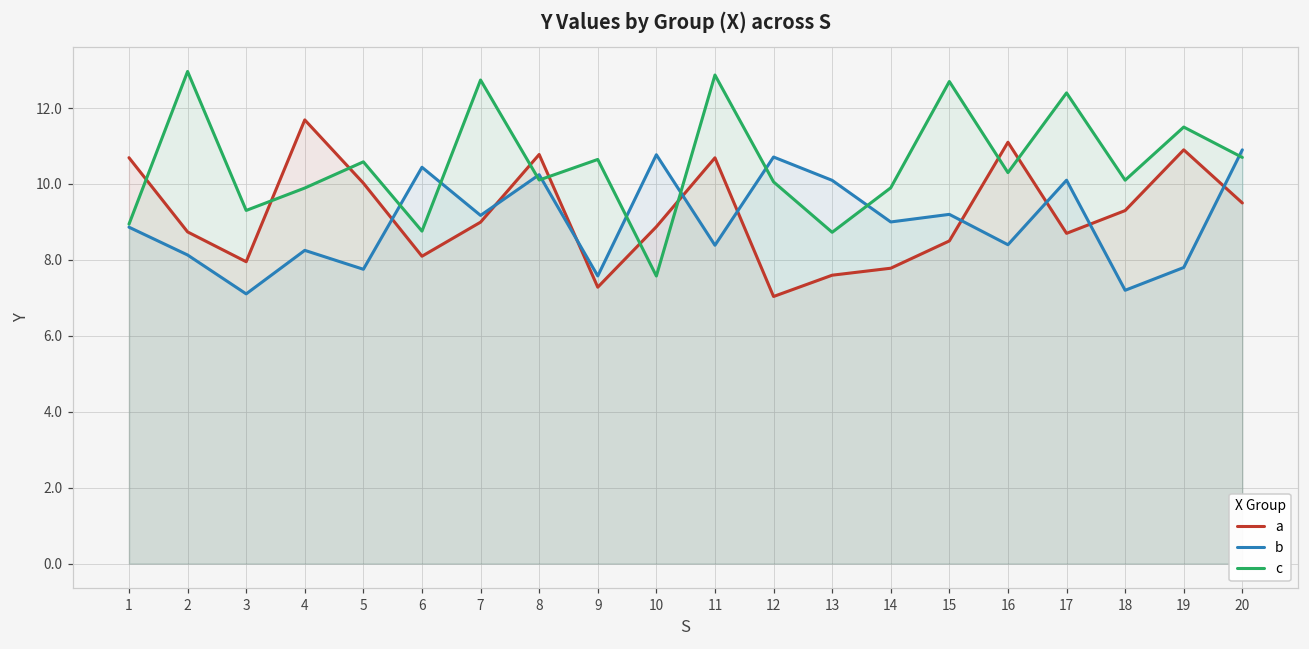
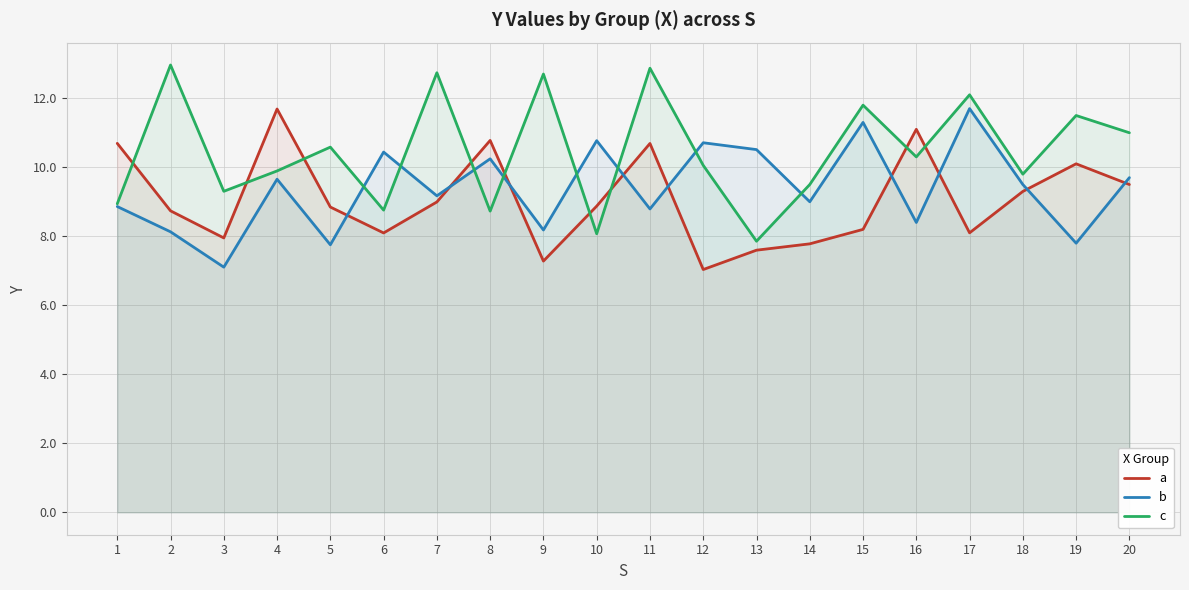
b, 4: 8.3 -> 9.7
a, 5: 10.0 -> 8.8
c, 8: 10.1 -> 8.7
b, 9: 7.6 -> 8.2
c, 9: 10.6 -> 12.7
c, 10: 7.6 -> 8.1
b, 11: 8.4 -> 8.8
b, 13: 10.1 -> 10.5
c, 13: 8.7 -> 7.9
c, 14: 9.9 -> 9.5
a, 15: 8.5 -> 8.2
b, 15: 9.2 -> 11.3
c, 15: 12.7 -> 11.8
a, 17: 8.7 -> 8.1
b, 17: 10.1 -> 11.7
c, 17: 12.4 -> 12.1
b, 18: 7.2 -> 9.5
c, 18: 10.1 -> 9.8
a, 19: 10.9 -> 10.1
b, 20: 10.9 -> 9.7
c, 20: 10.7 -> 11.0
